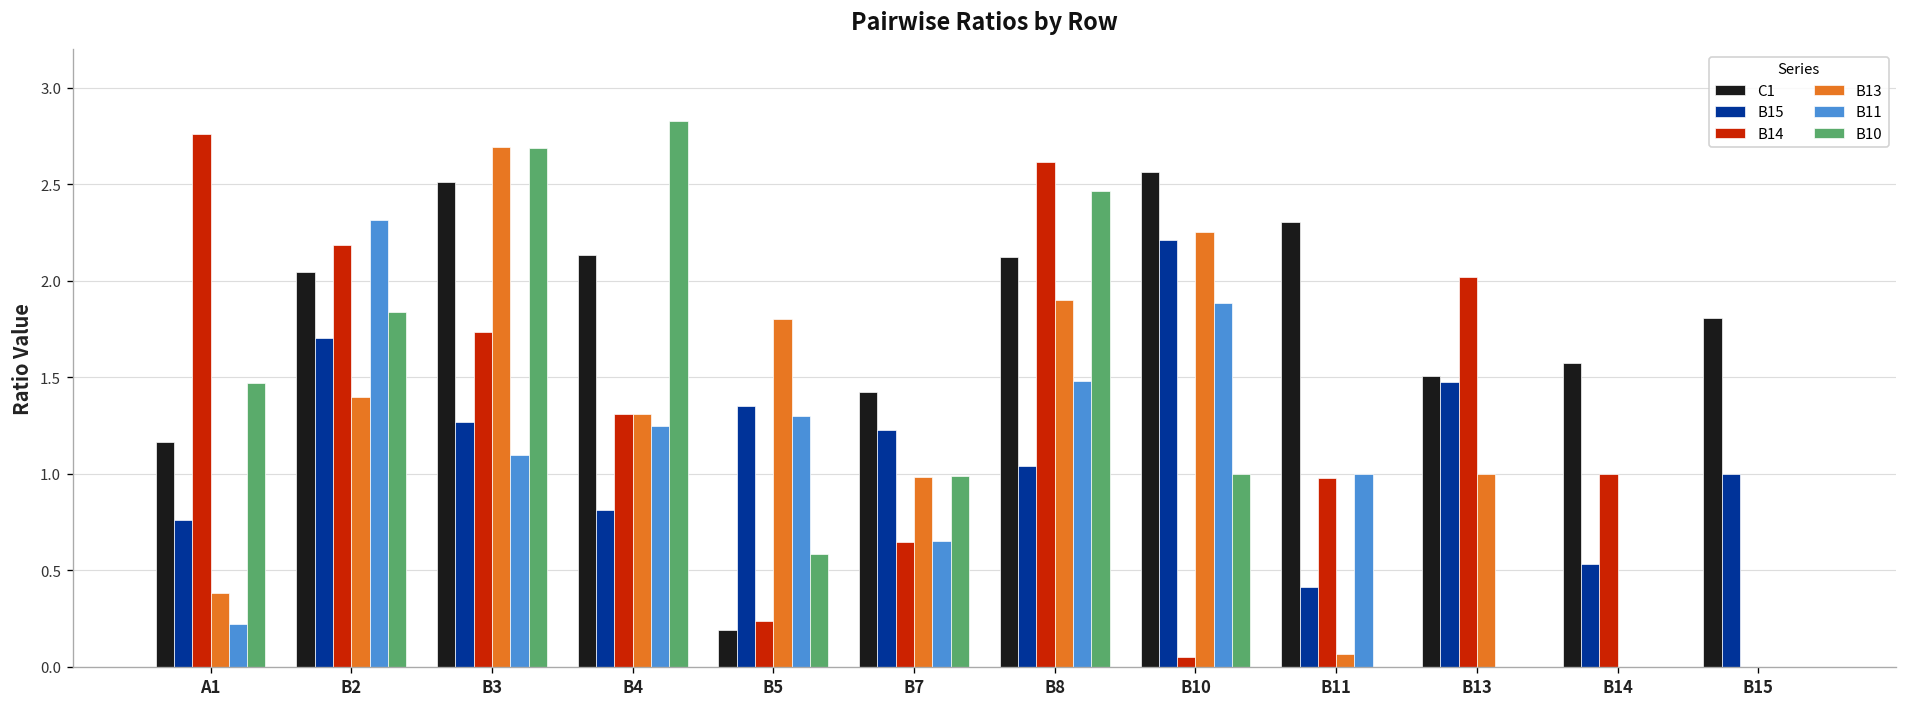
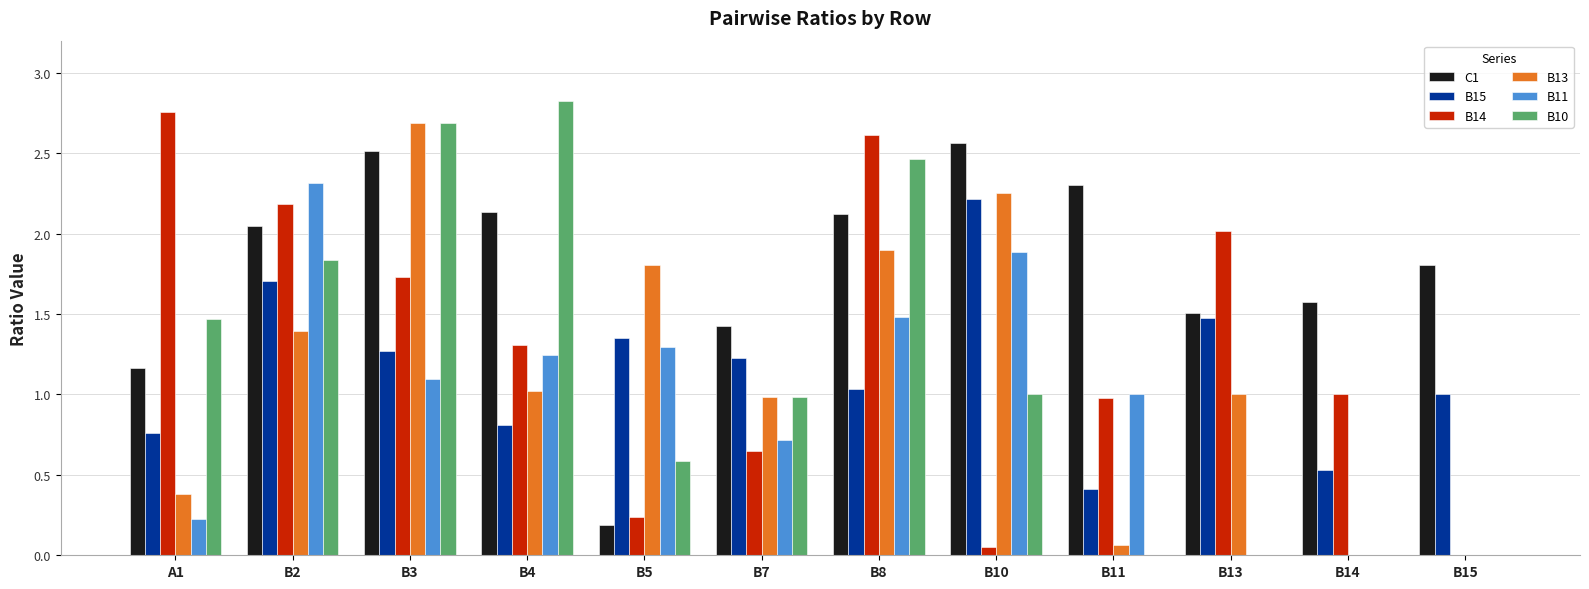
B13, B4: 1.31 -> 1.02
B11, B7: 0.65 -> 0.72
